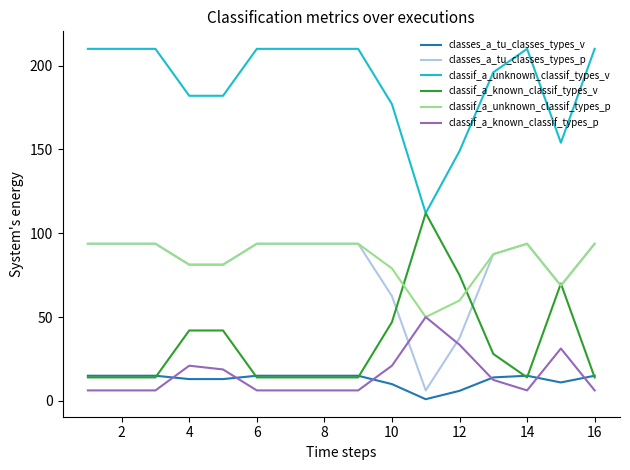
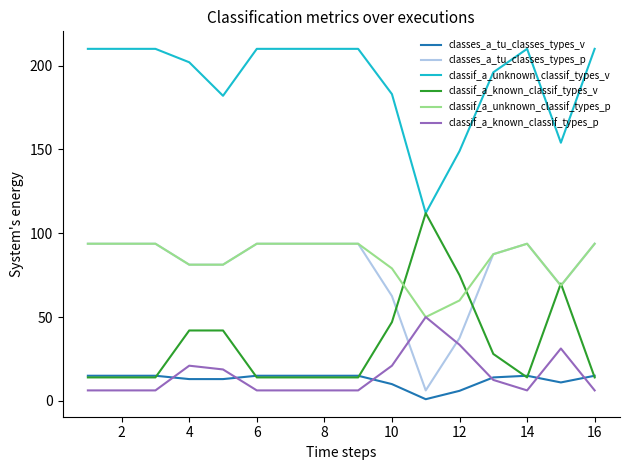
classif_a_unknown_classif_types_v, 4: 182 -> 202
classif_a_unknown_classif_types_v, 10: 177 -> 183
